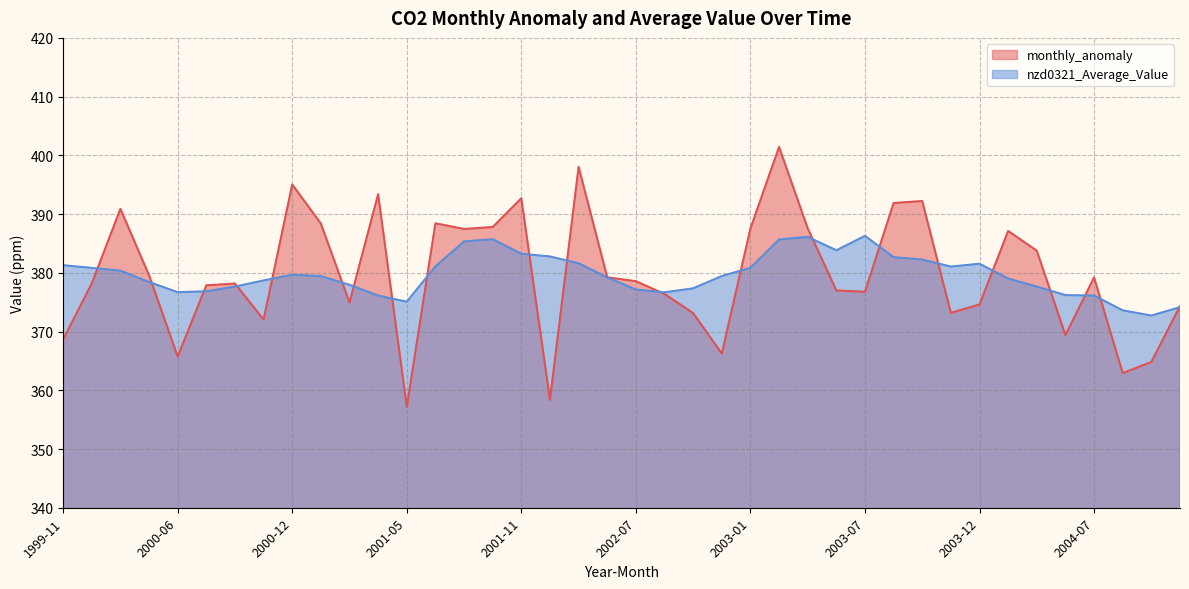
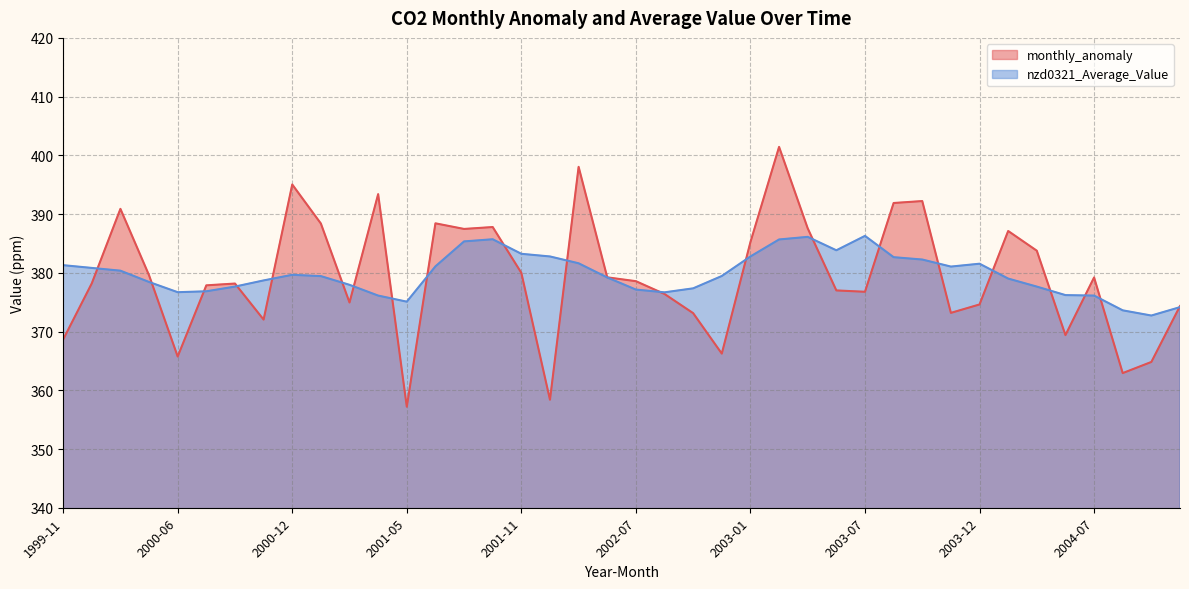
monthly_anomaly, 2001-11: 393 -> 380
monthly_anomaly, 2003-01: 388 -> 385
nzd0321_Average_Value, 2003-01: 381 -> 383
